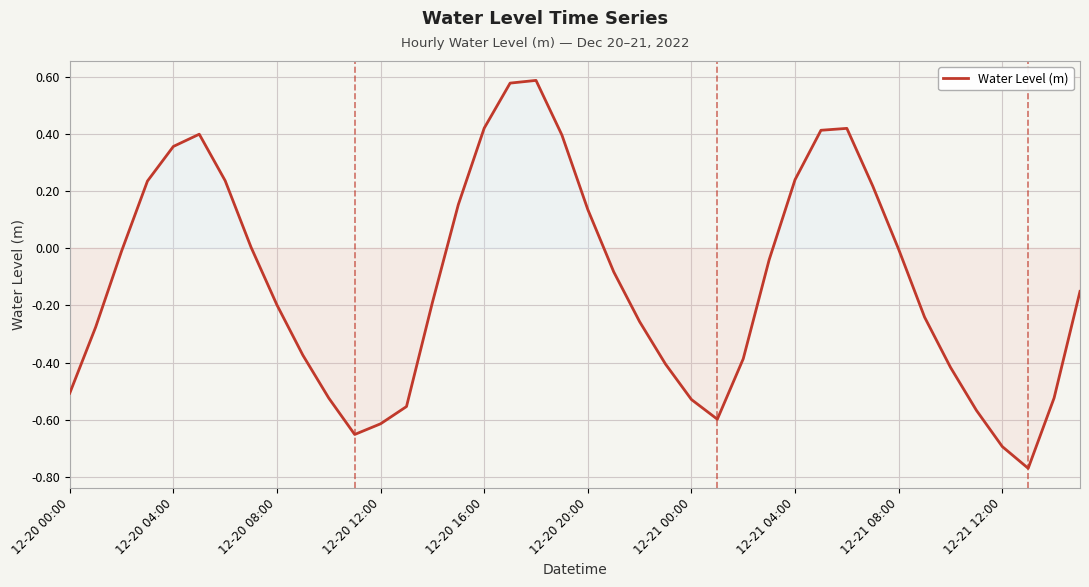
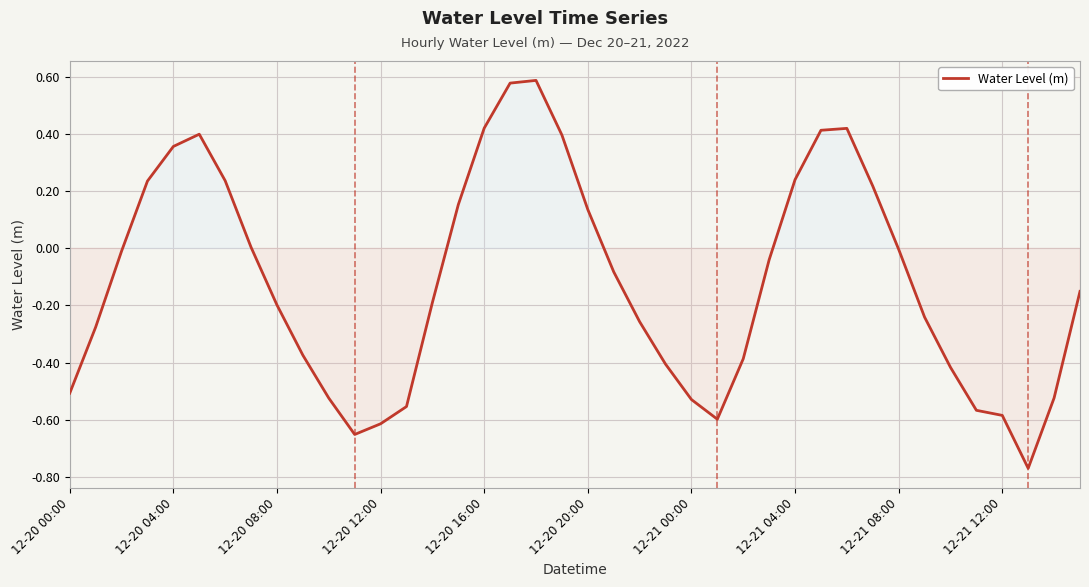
12-21 12:00: -0.69 -> -0.58
